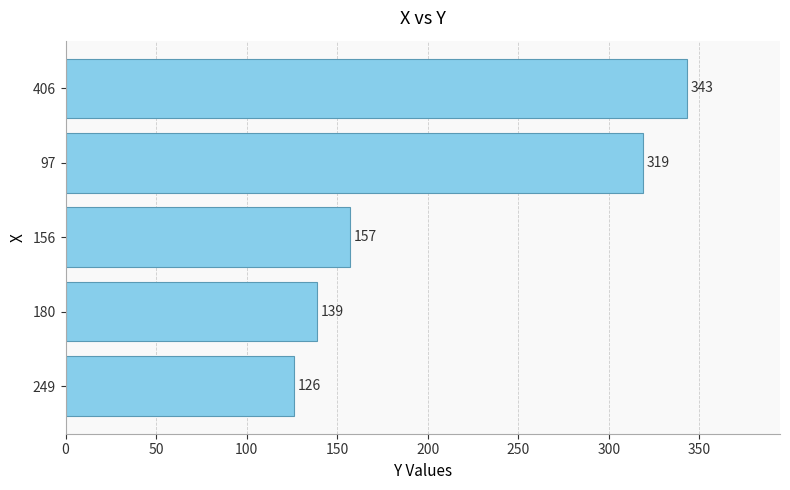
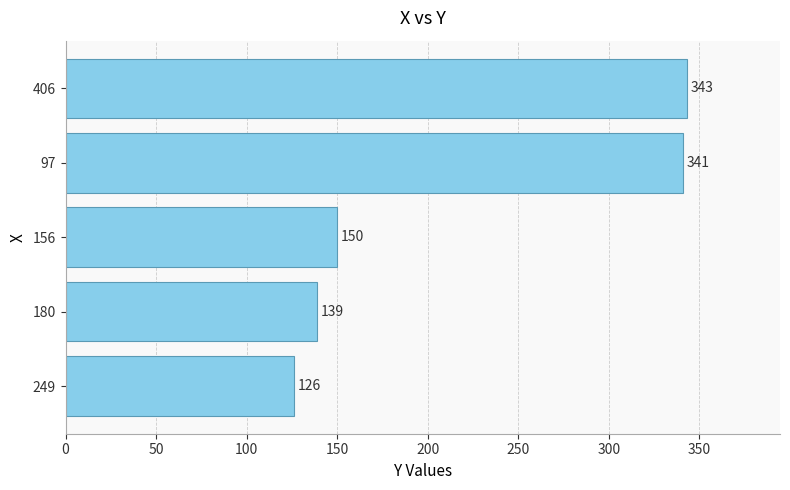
97: 319 -> 341
156: 157 -> 150
